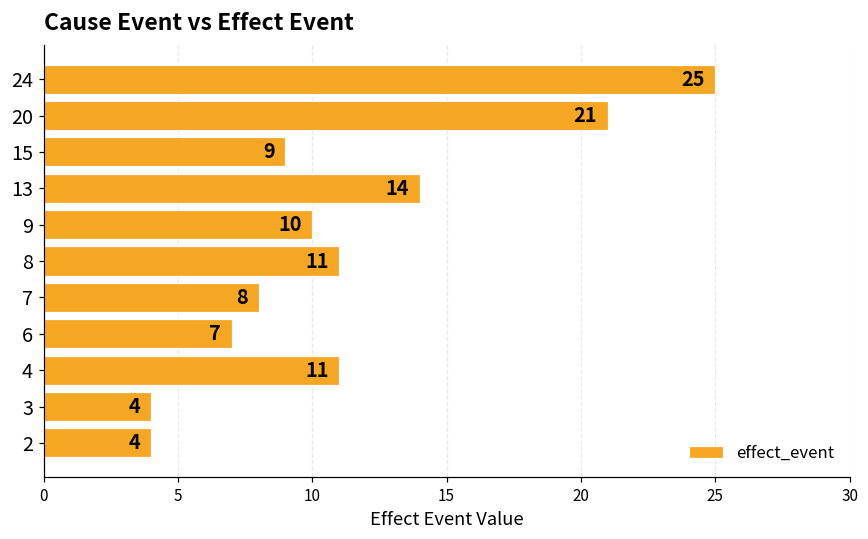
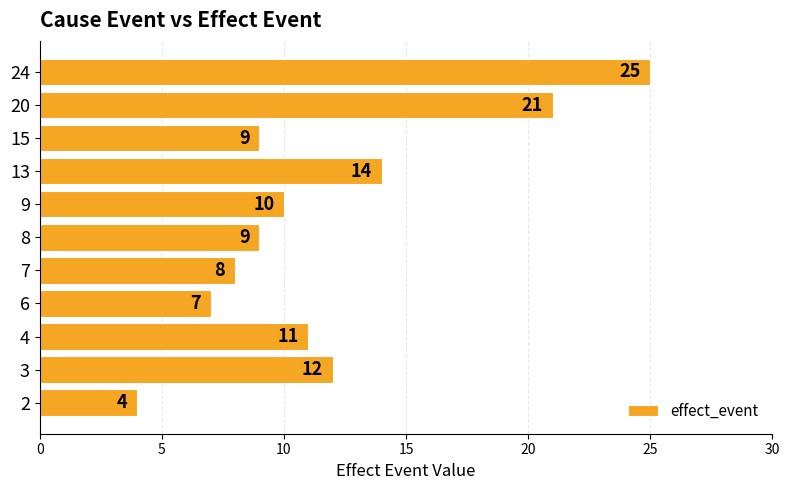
8: 11 -> 9
3: 4 -> 12
